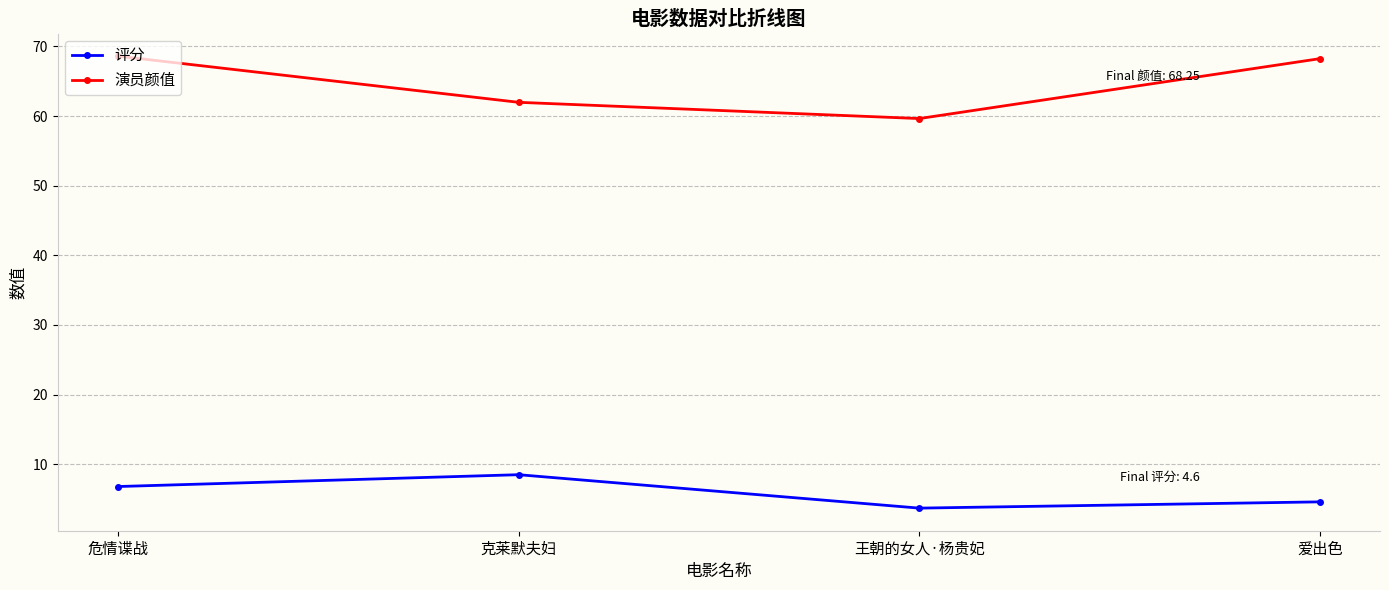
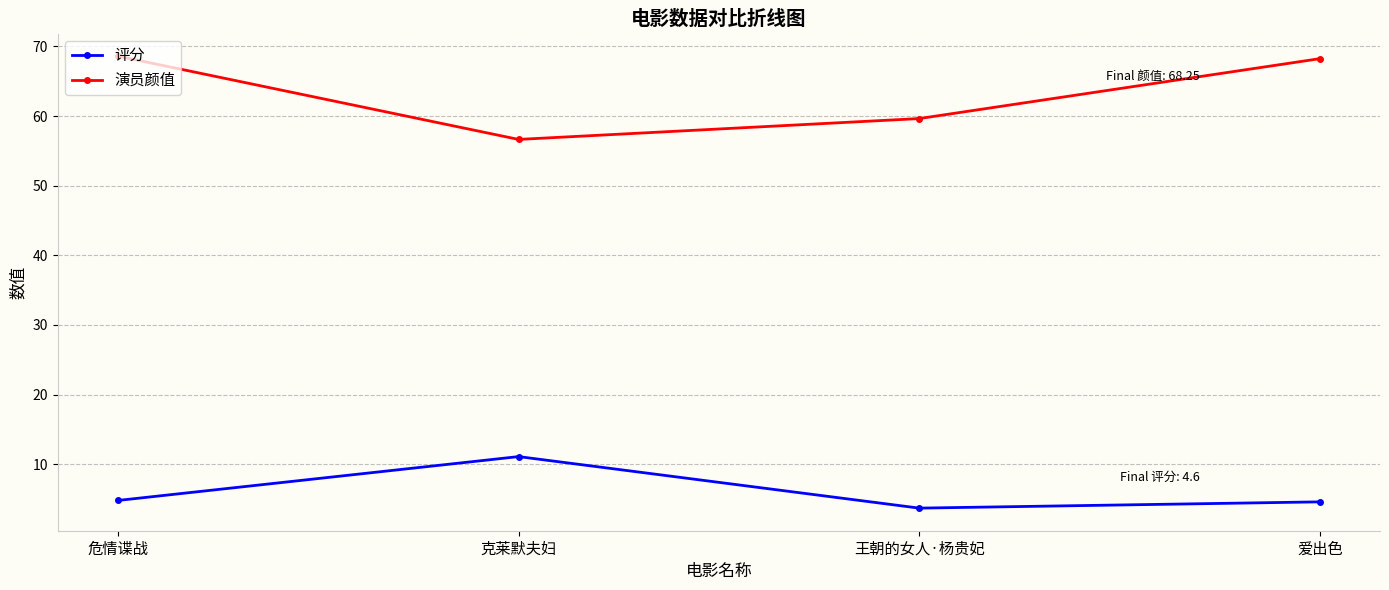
评分, 危情谍战: 7 -> 5
评分, 克莱默夫妇: 9 -> 11
演员颜值, 克莱默夫妇: 62 -> 57
